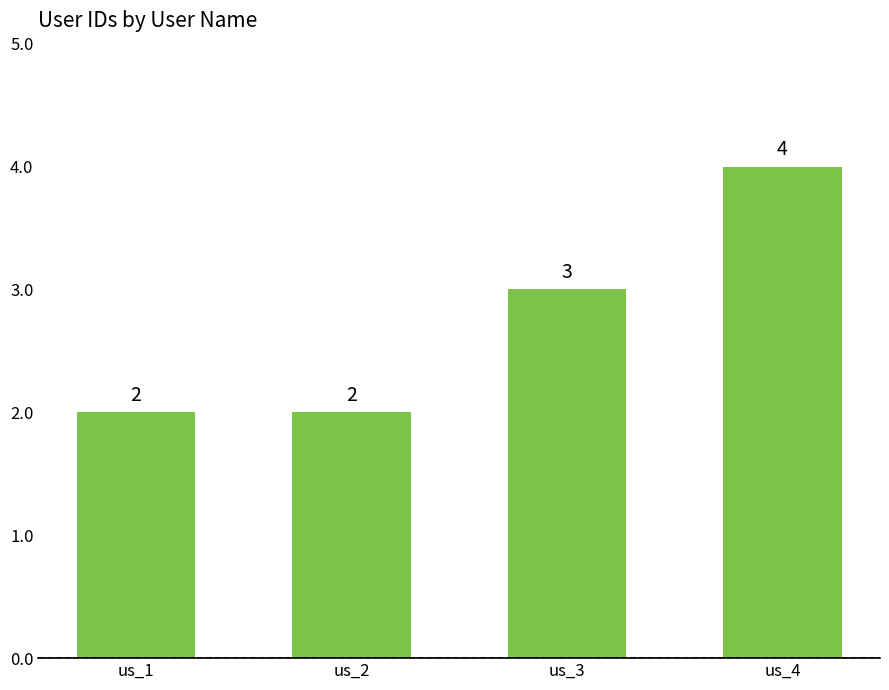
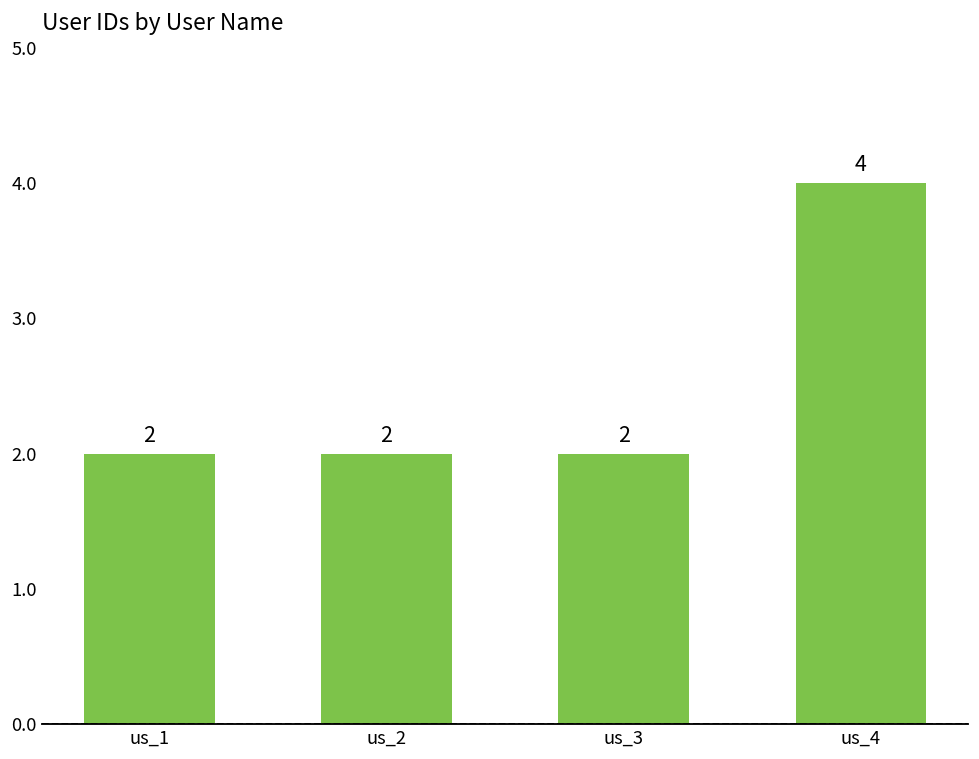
us_3: 3 -> 2
